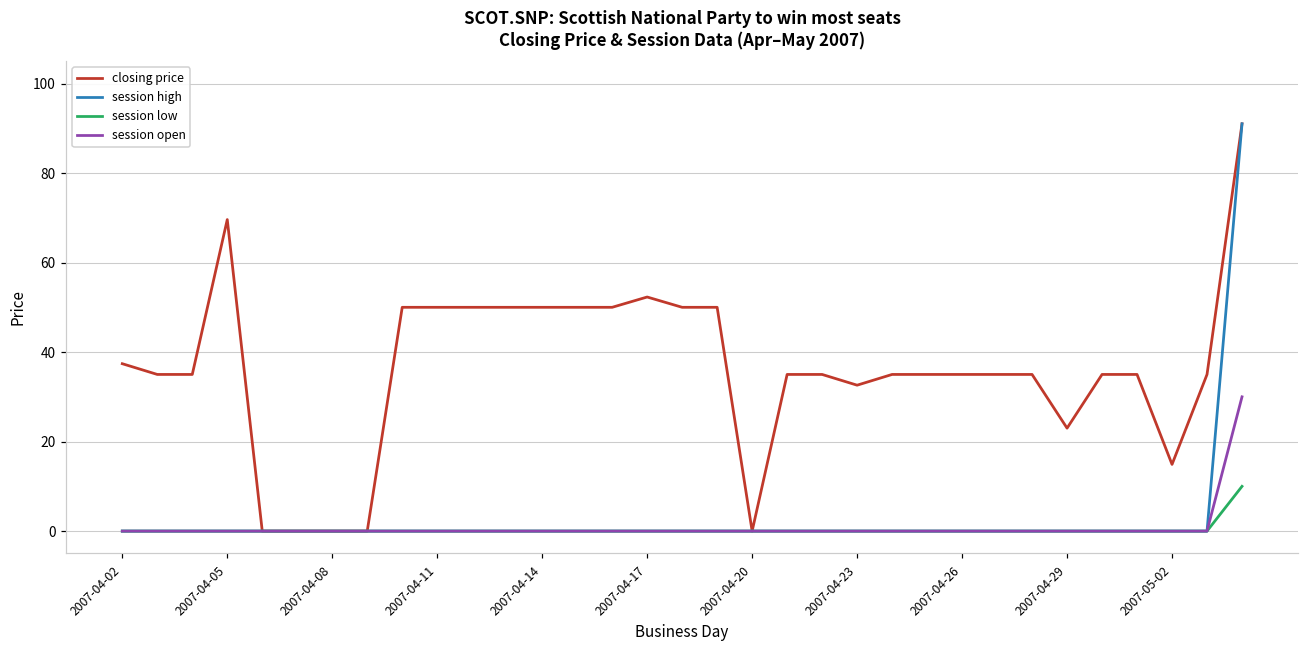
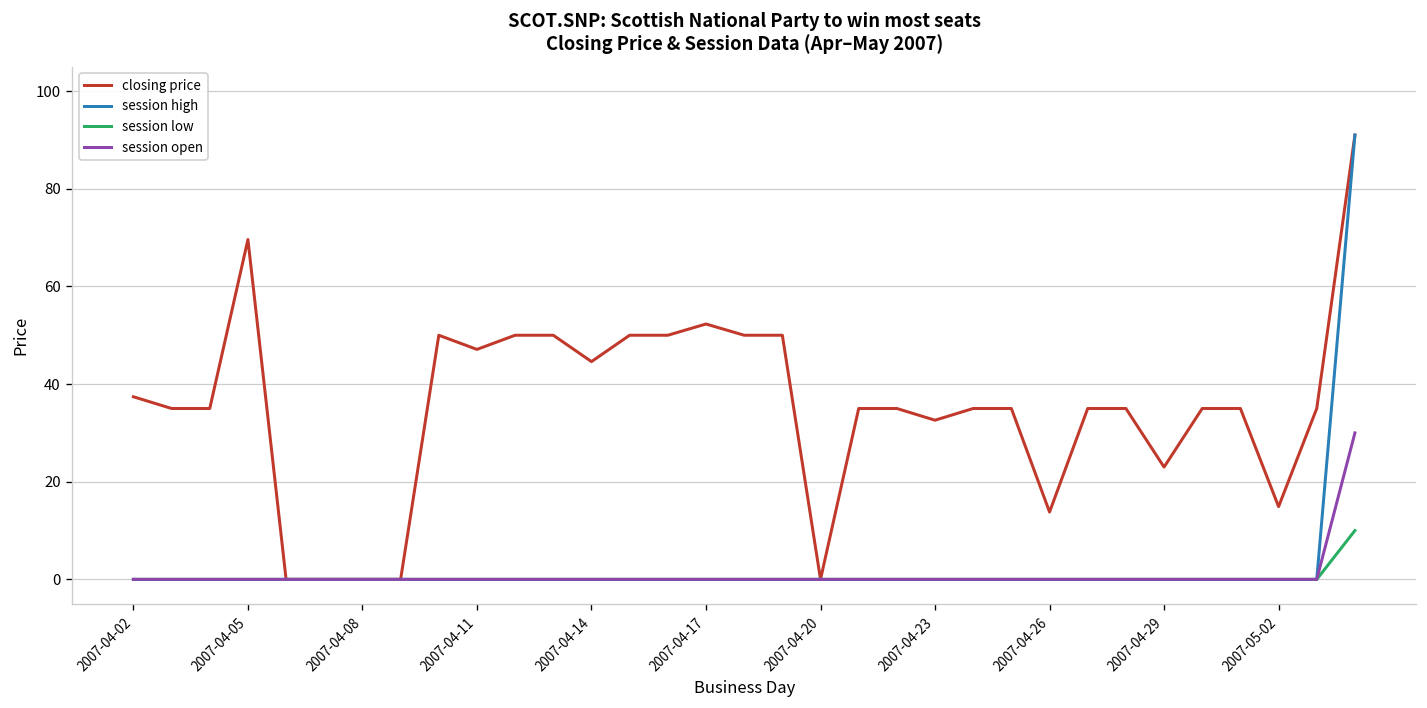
closing price, 2007-04-11: 50 -> 47
closing price, 2007-04-14: 50 -> 45
closing price, 2007-04-26: 35 -> 14
